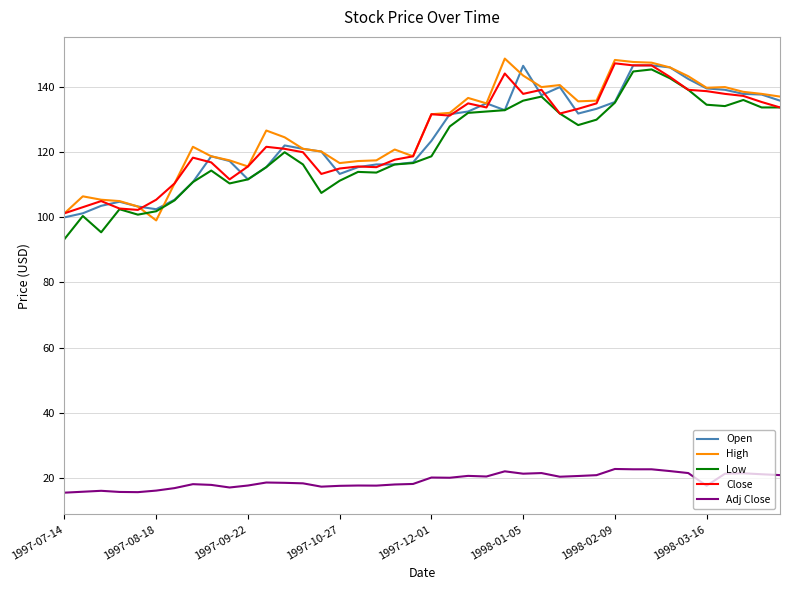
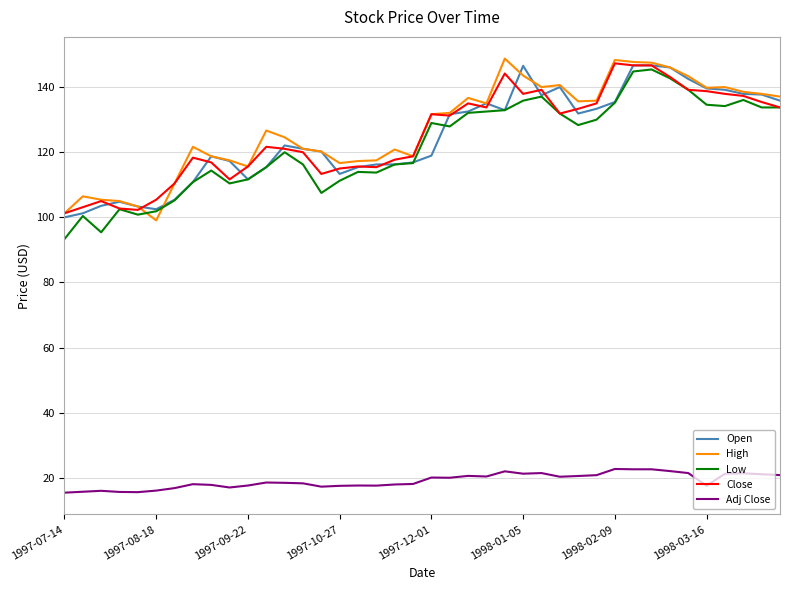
Open, 1997-12-01: 123 -> 119
Low, 1997-12-01: 119 -> 129
